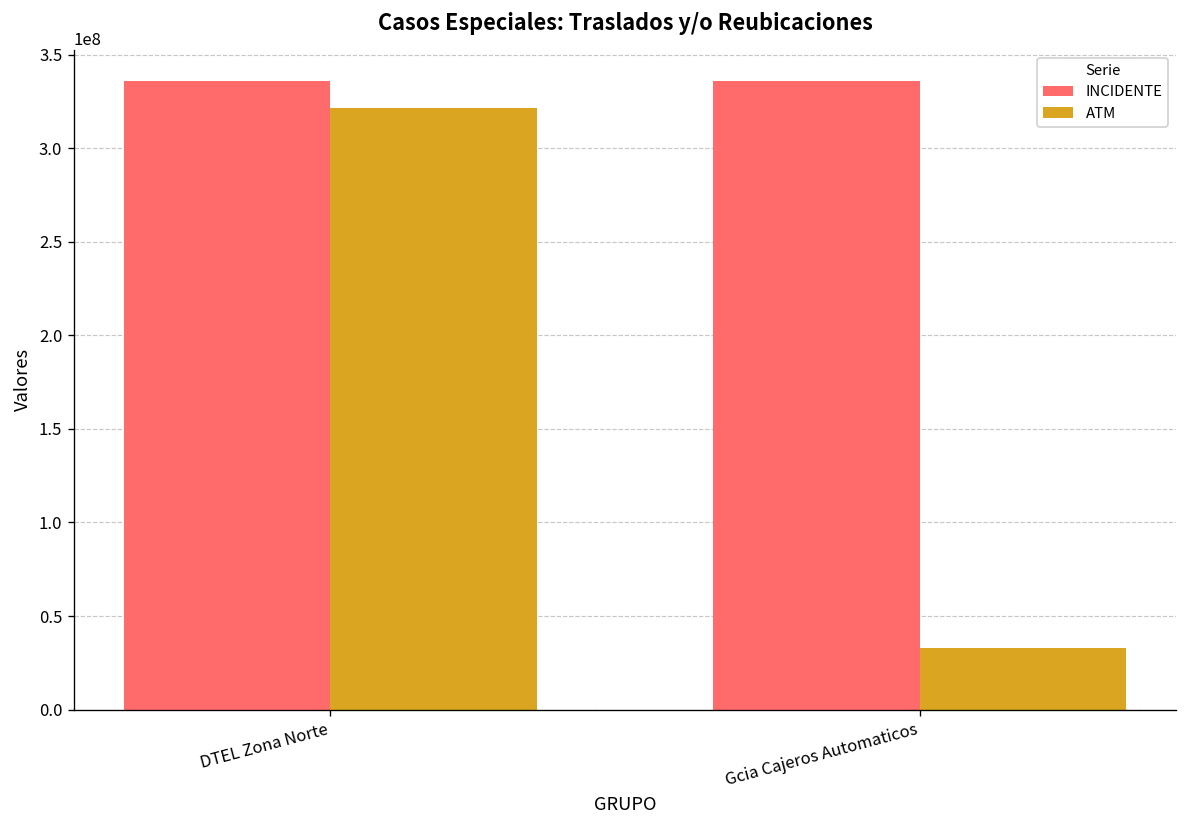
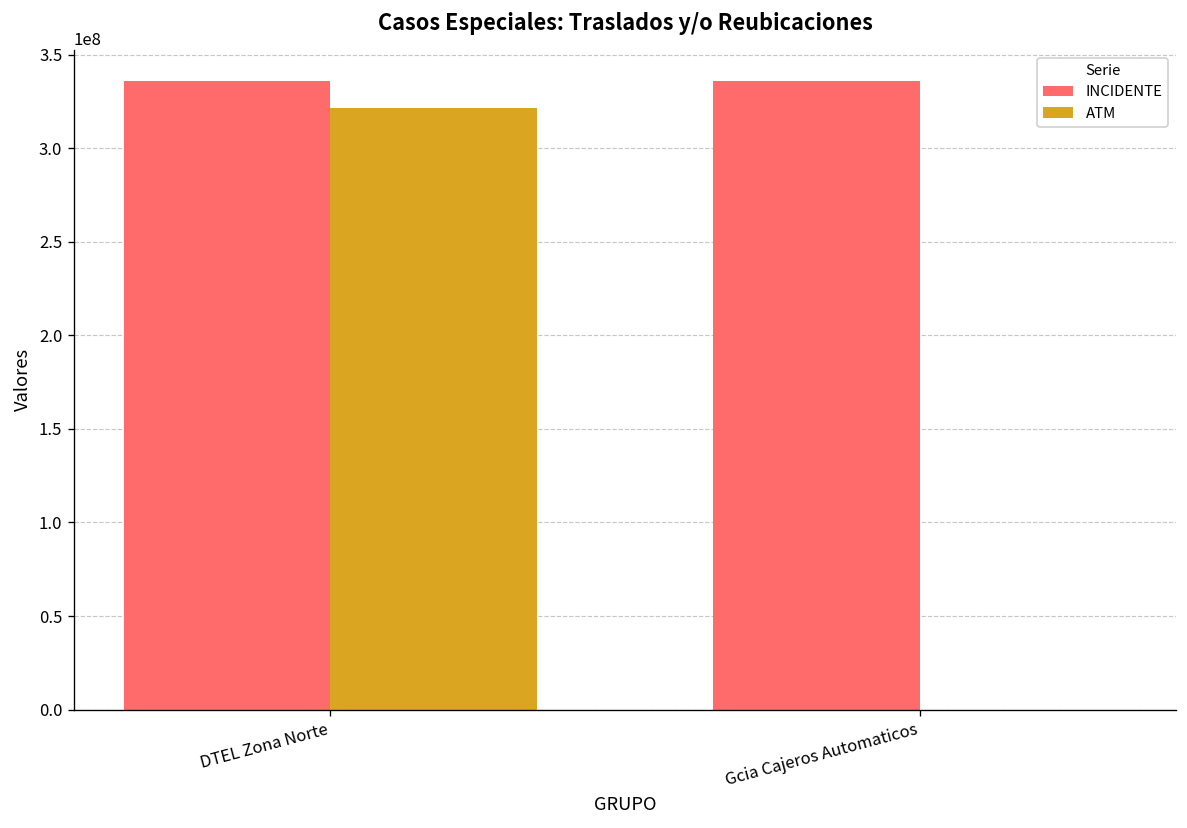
ATM, Gcia Cajeros Automaticos: 33000000 -> 0
